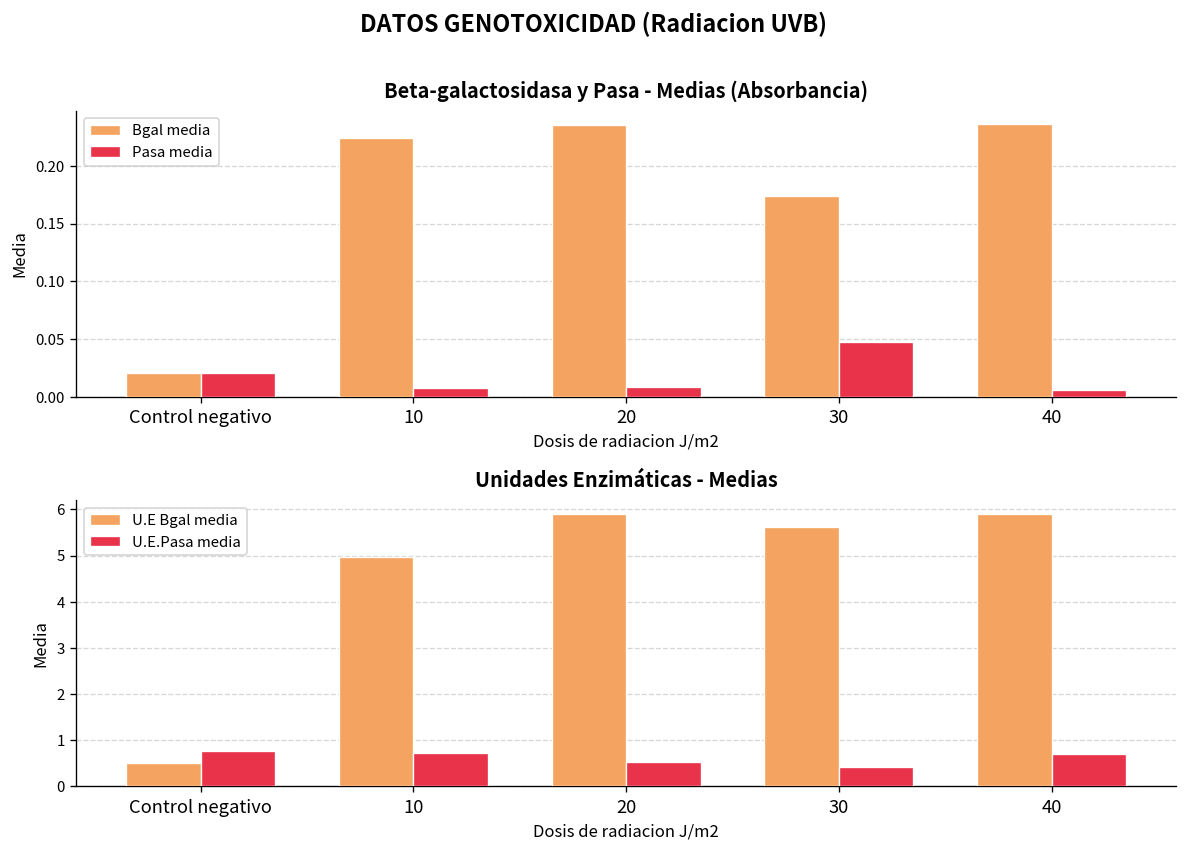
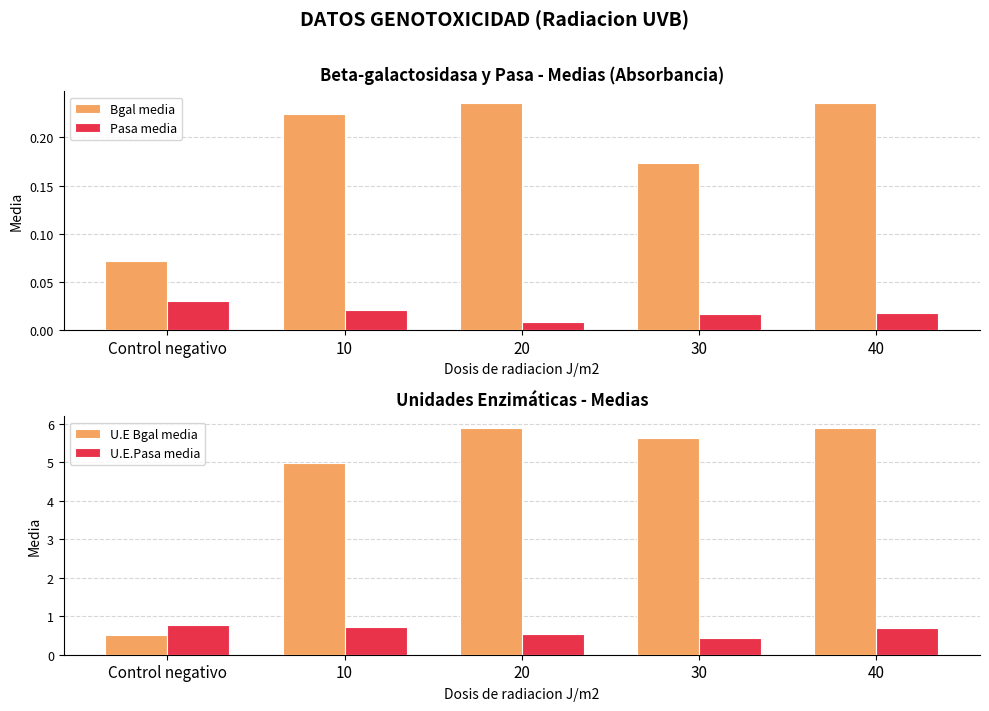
Beta-galactosidasa y Pasa - Medias (Absorbancia), Bgal media, Control negativo: 0.02 -> 0.07
Beta-galactosidasa y Pasa - Medias (Absorbancia), Pasa media, Control negativo: 0.02 -> 0.03
Beta-galactosidasa y Pasa - Medias (Absorbancia), Pasa media, 10: 0.01 -> 0.02
Beta-galactosidasa y Pasa - Medias (Absorbancia), Pasa media, 30: 0.05 -> 0.02
Beta-galactosidasa y Pasa - Medias (Absorbancia), Pasa media, 40: 0.01 -> 0.02
